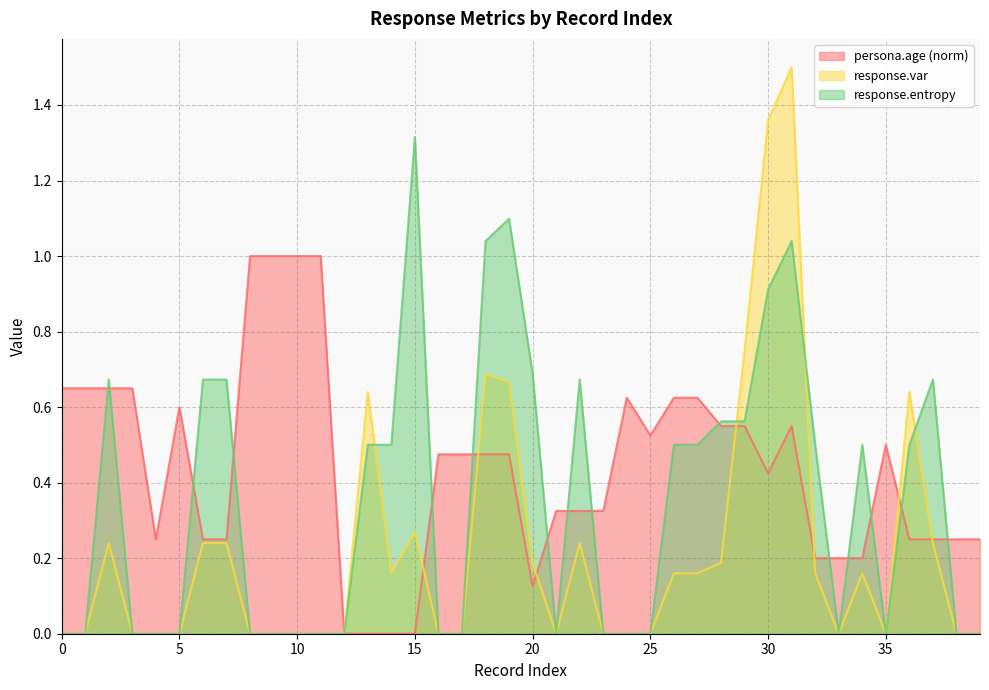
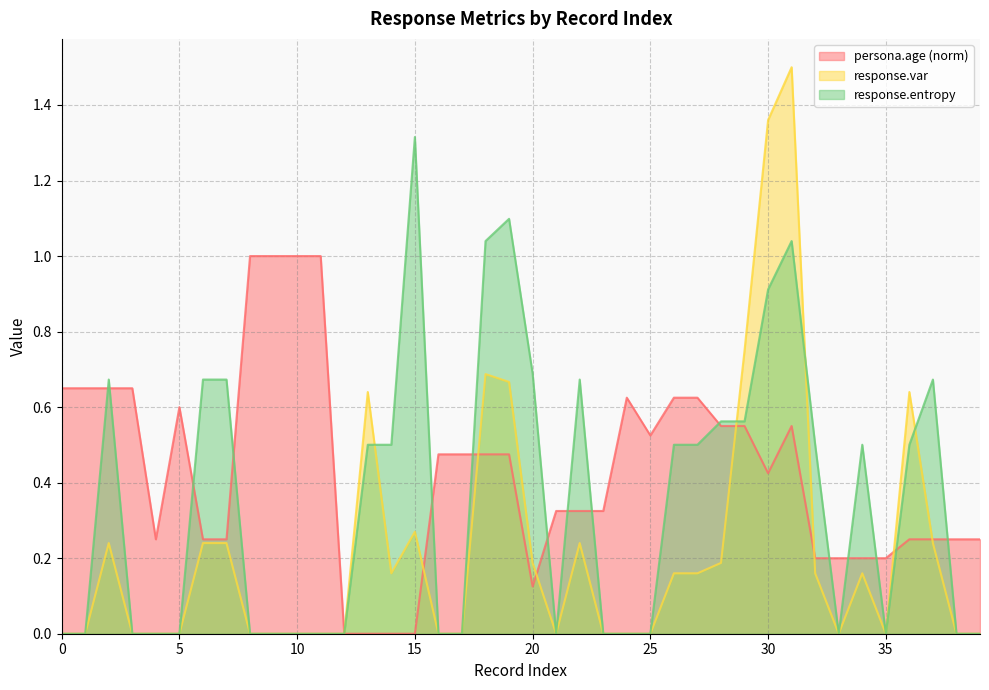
persona.age (norm), 35: 0.50 -> 0.20
